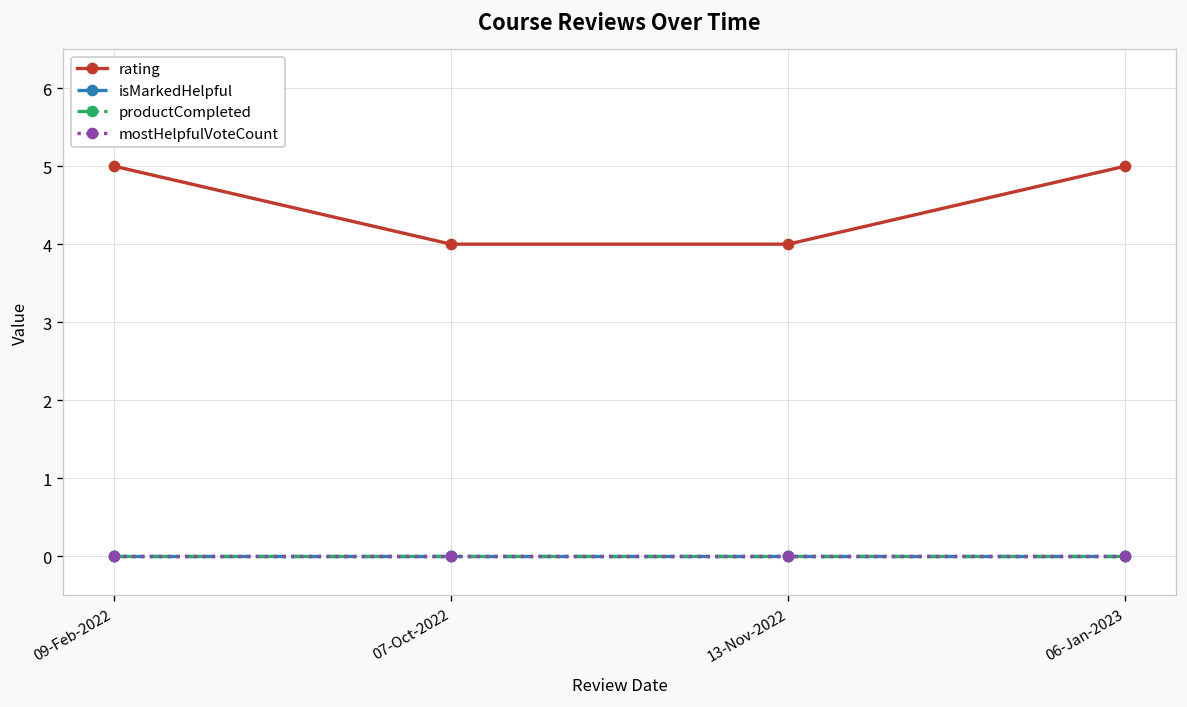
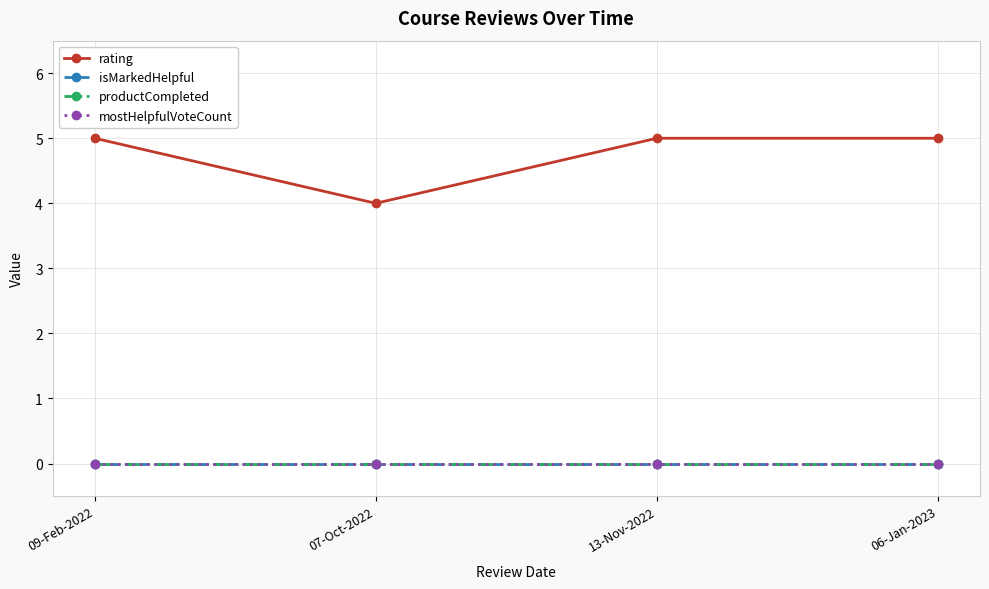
rating, 13-Nov-2022: 4 -> 5
